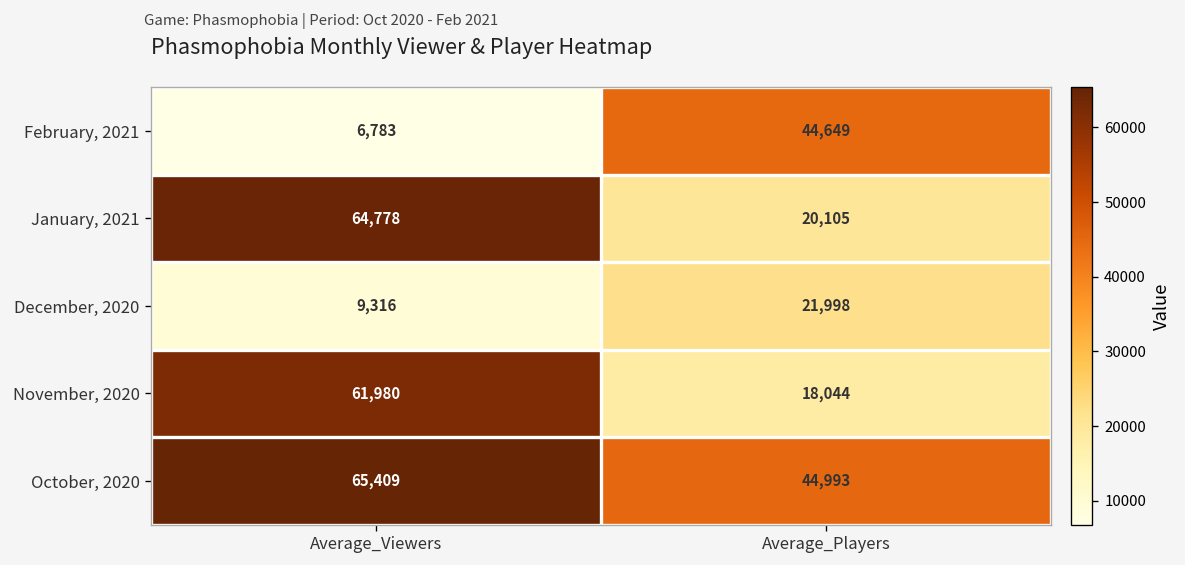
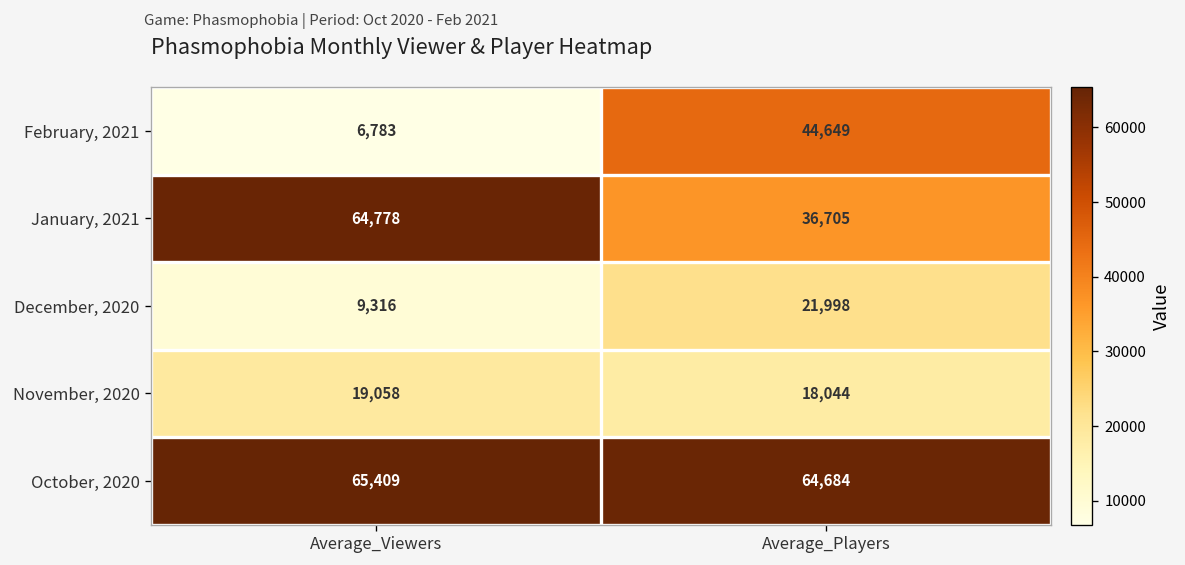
January, 2021, Average_Players: 20,105 -> 36,705
November, 2020, Average_Viewers: 61,980 -> 19,058
October, 2020, Average_Players: 44,993 -> 64,684
